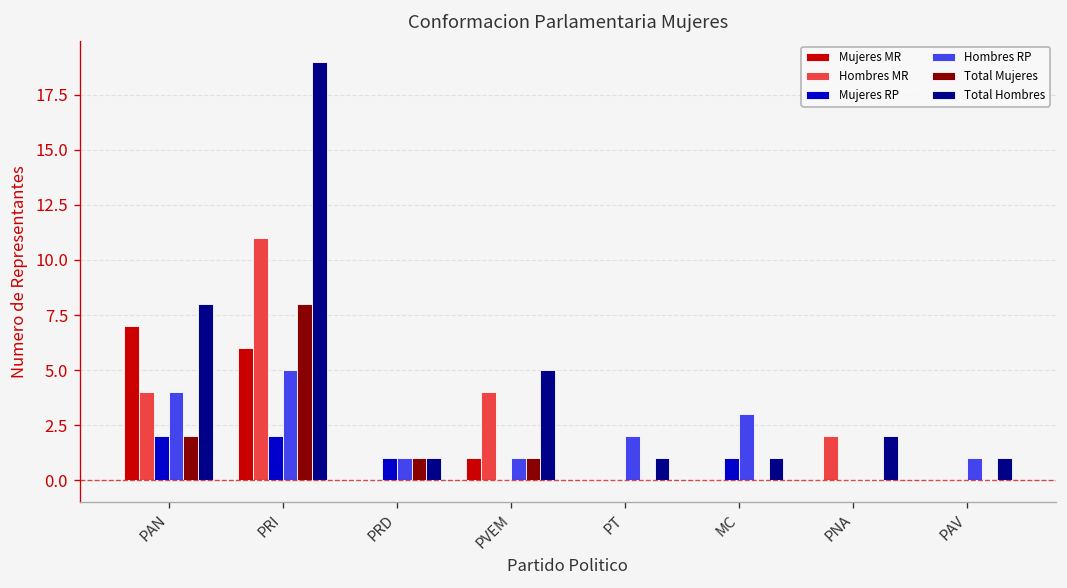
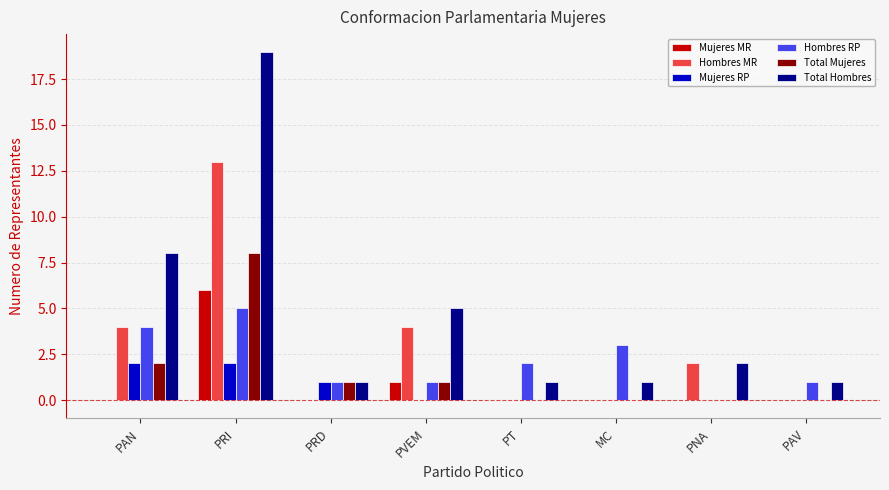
Mujeres MR, PAN: 7 -> 0
Hombres MR, PRI: 11 -> 13
Mujeres RP, MC: 1 -> 0
